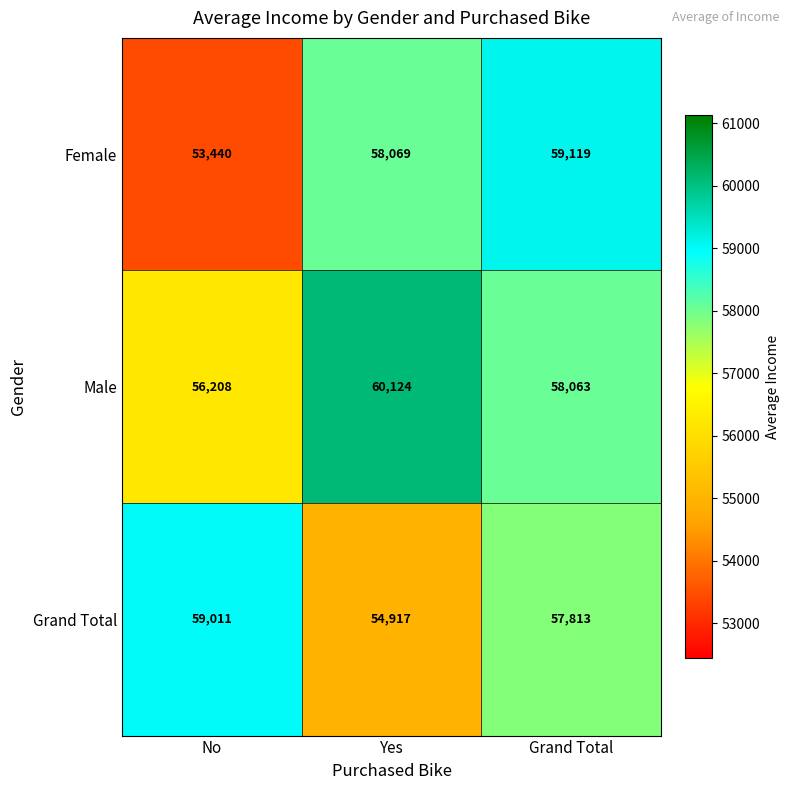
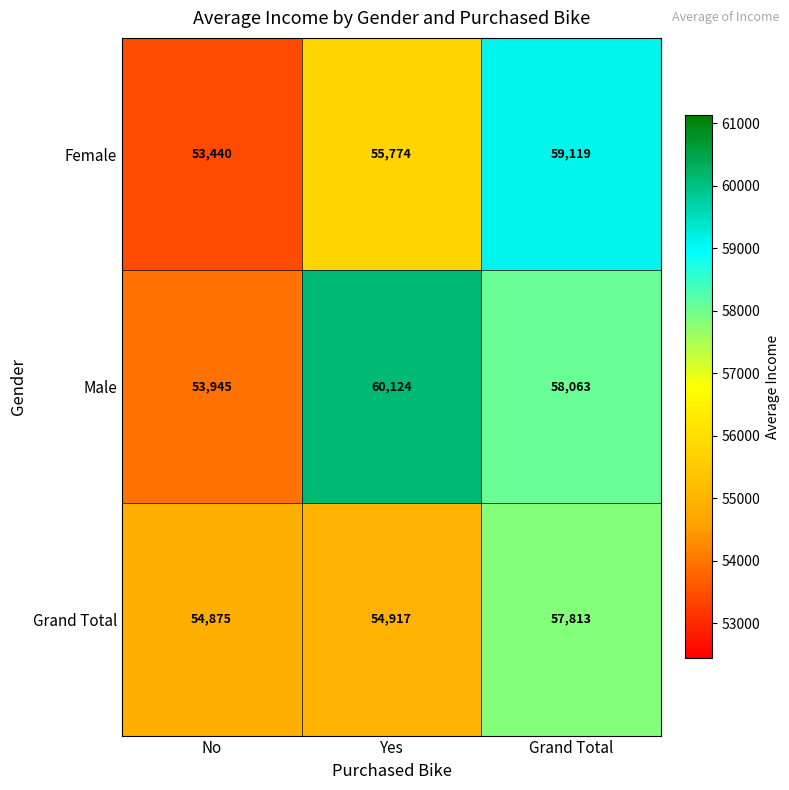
Female, Yes: 58,069 -> 55,774
Male, No: 56,208 -> 53,945
Grand Total, No: 59,011 -> 54,875
